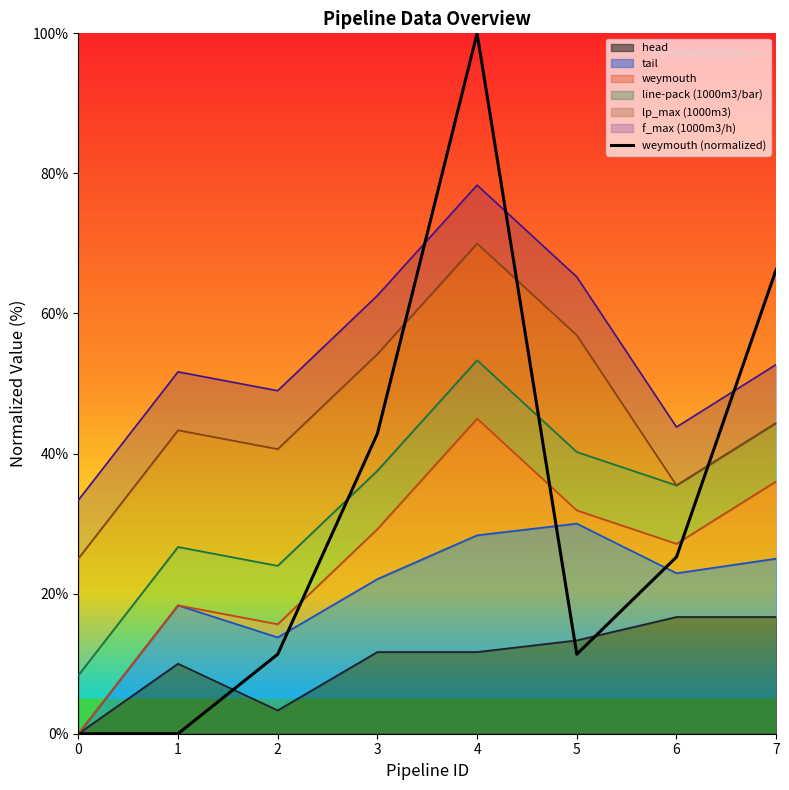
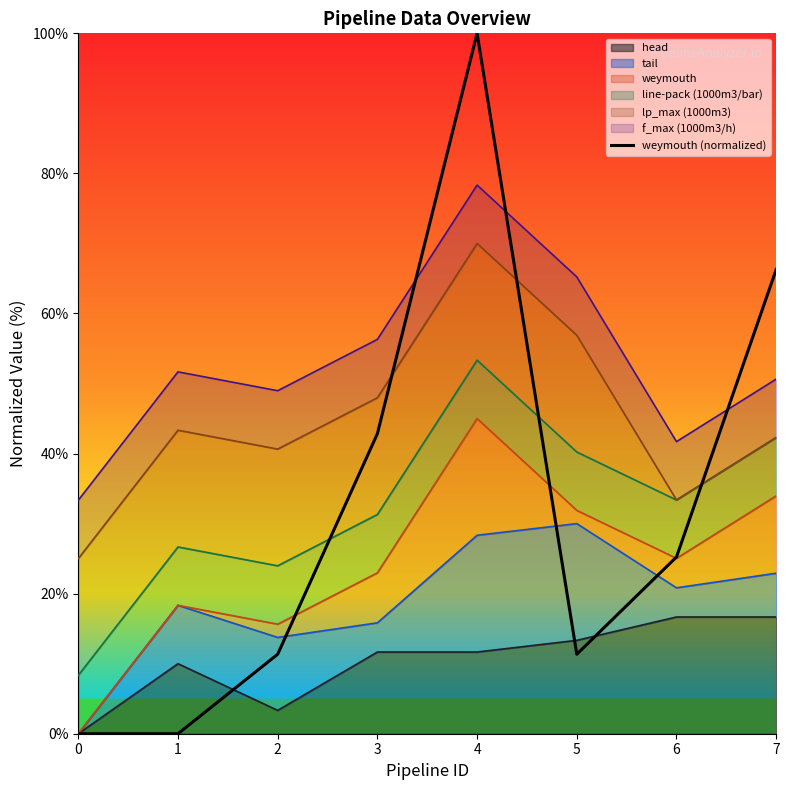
tail, 3: 10% -> 4%
tail, 6: 6% -> 4%
tail, 7: 8% -> 6%
